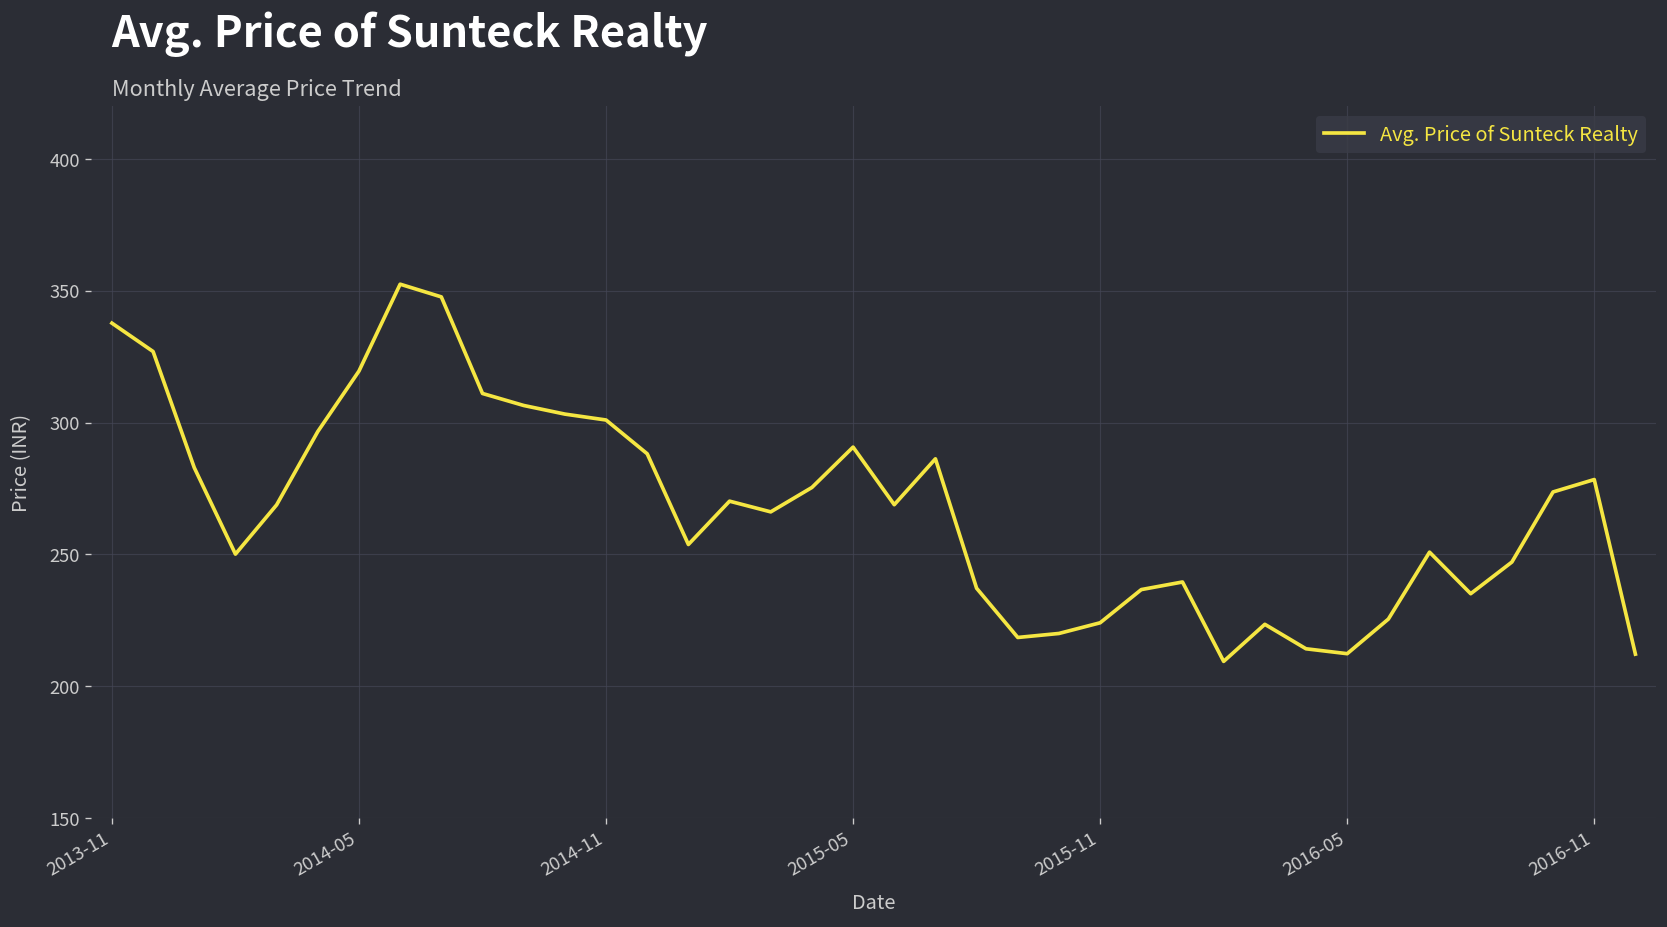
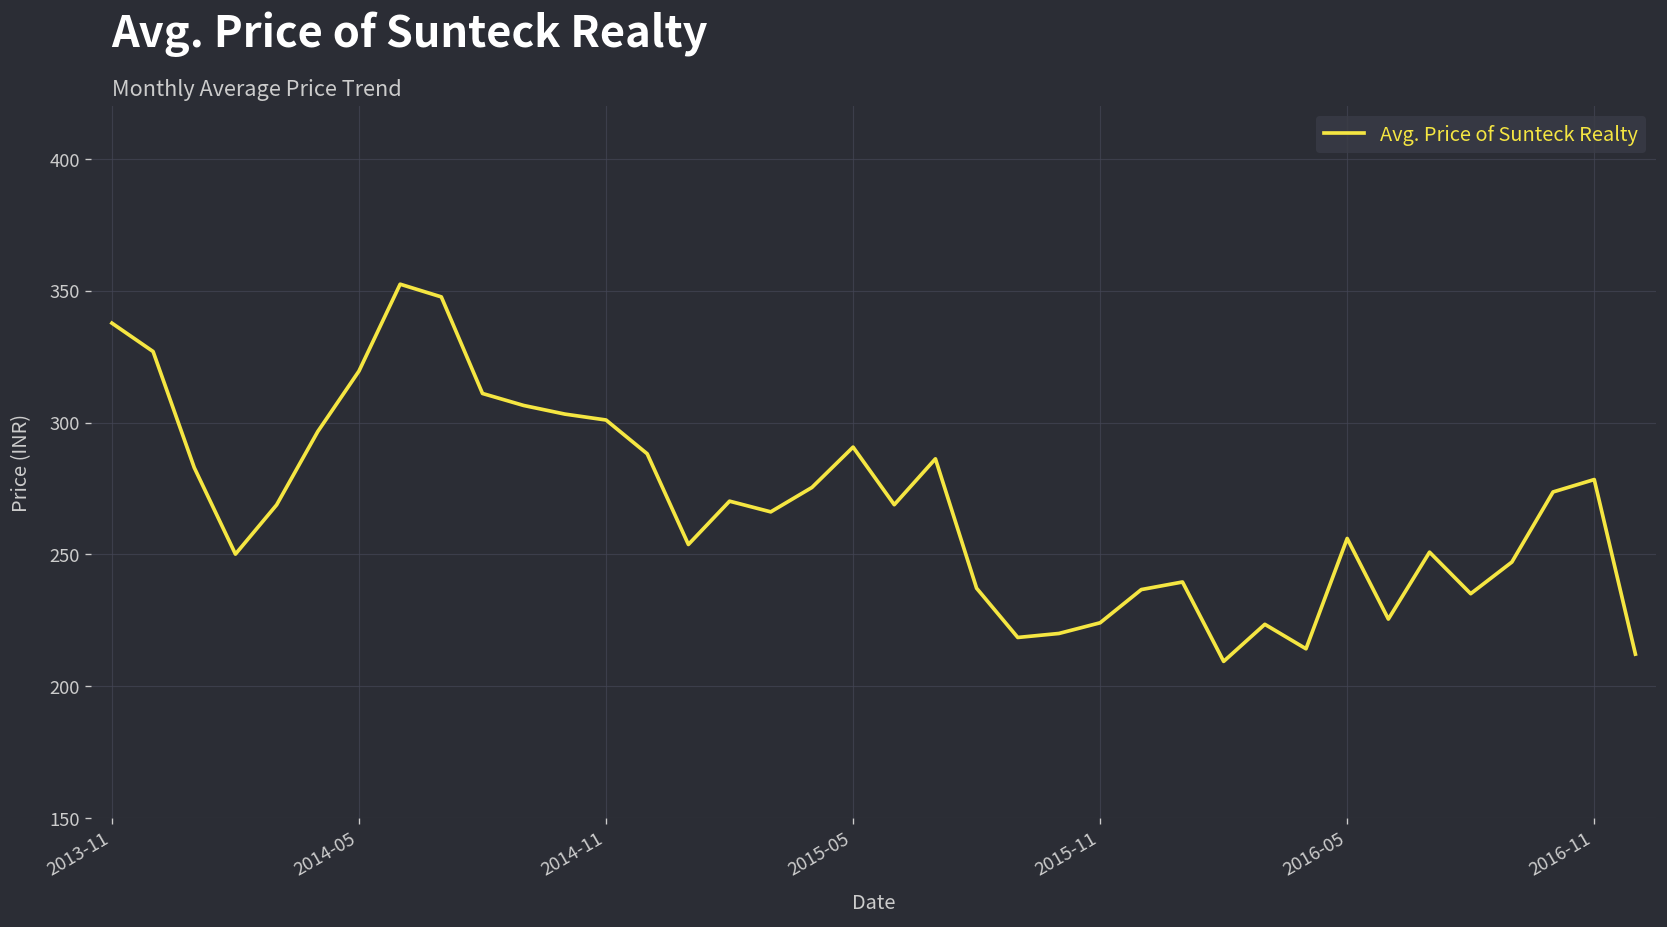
2016-05: 212 -> 256
